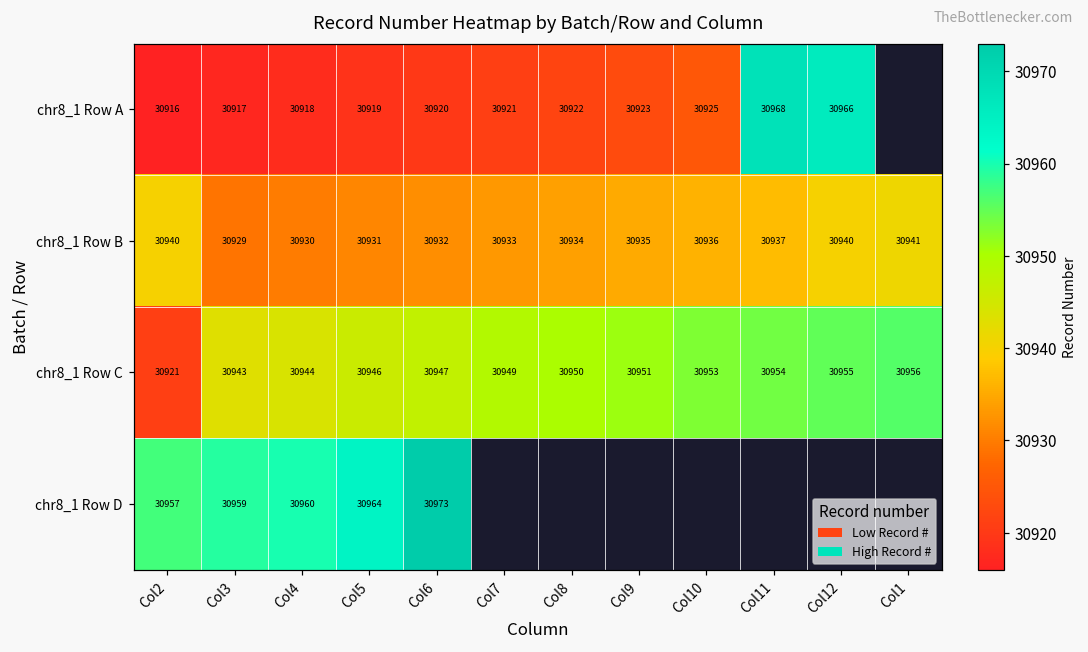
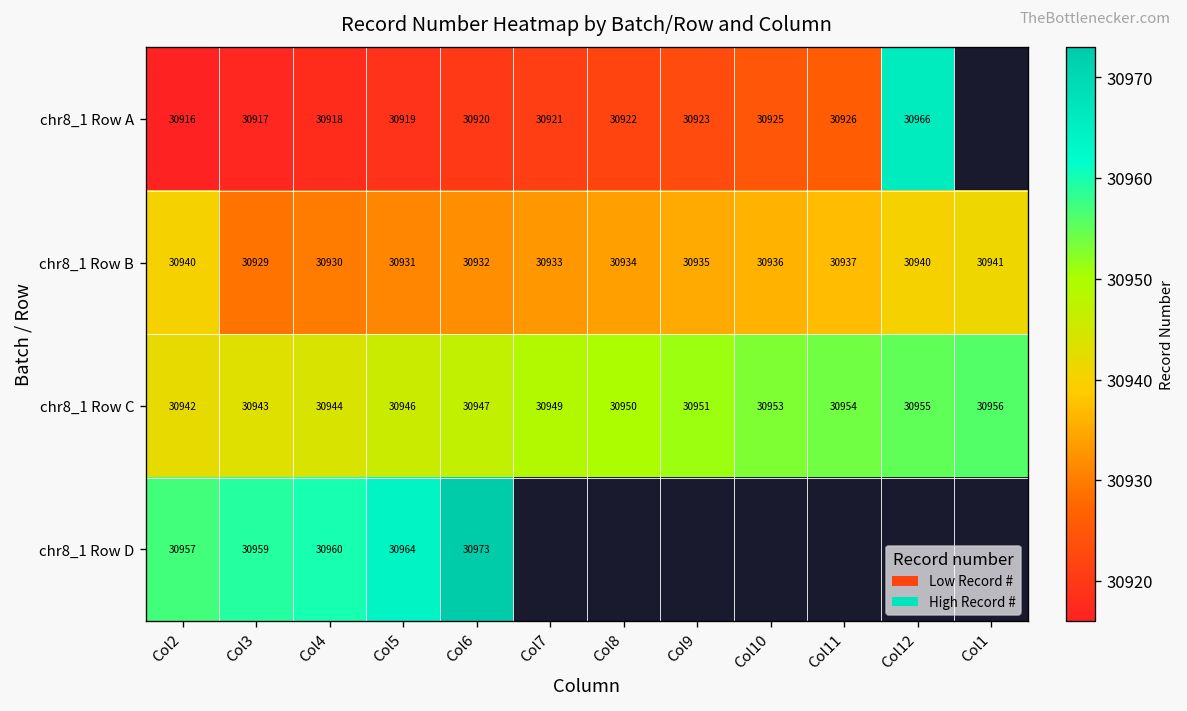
chr8_1 Row A, Col11: 30968 -> 30926
chr8_1 Row C, Col2: 30921 -> 30942
